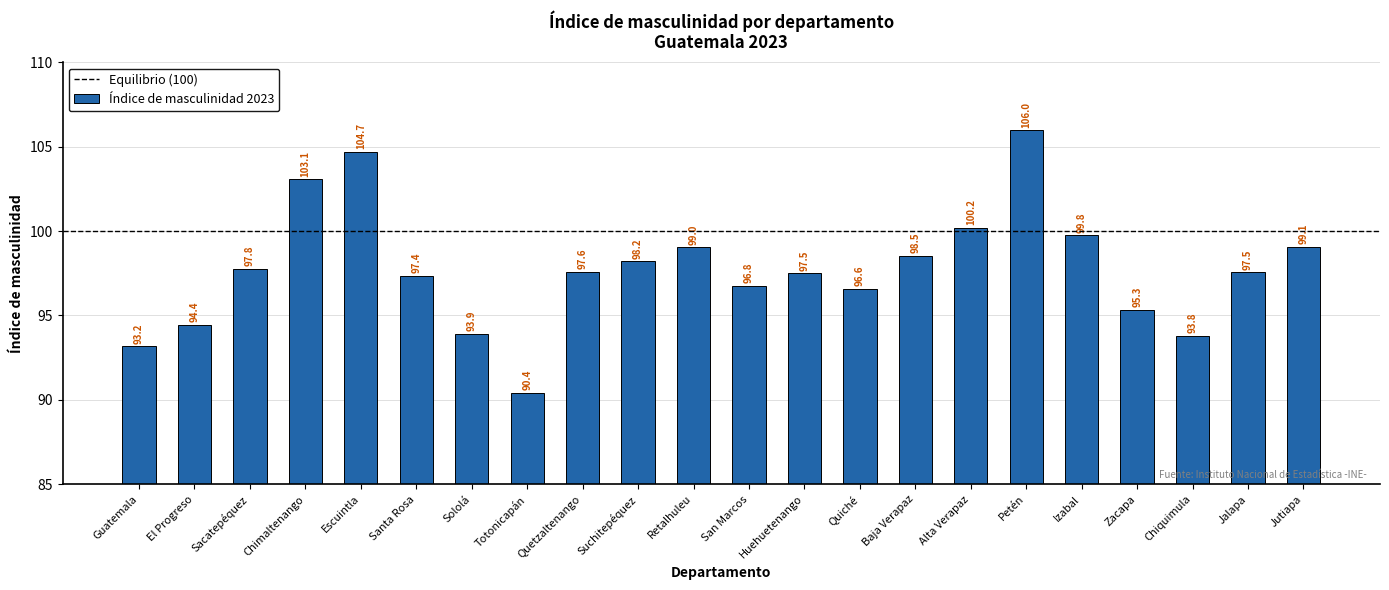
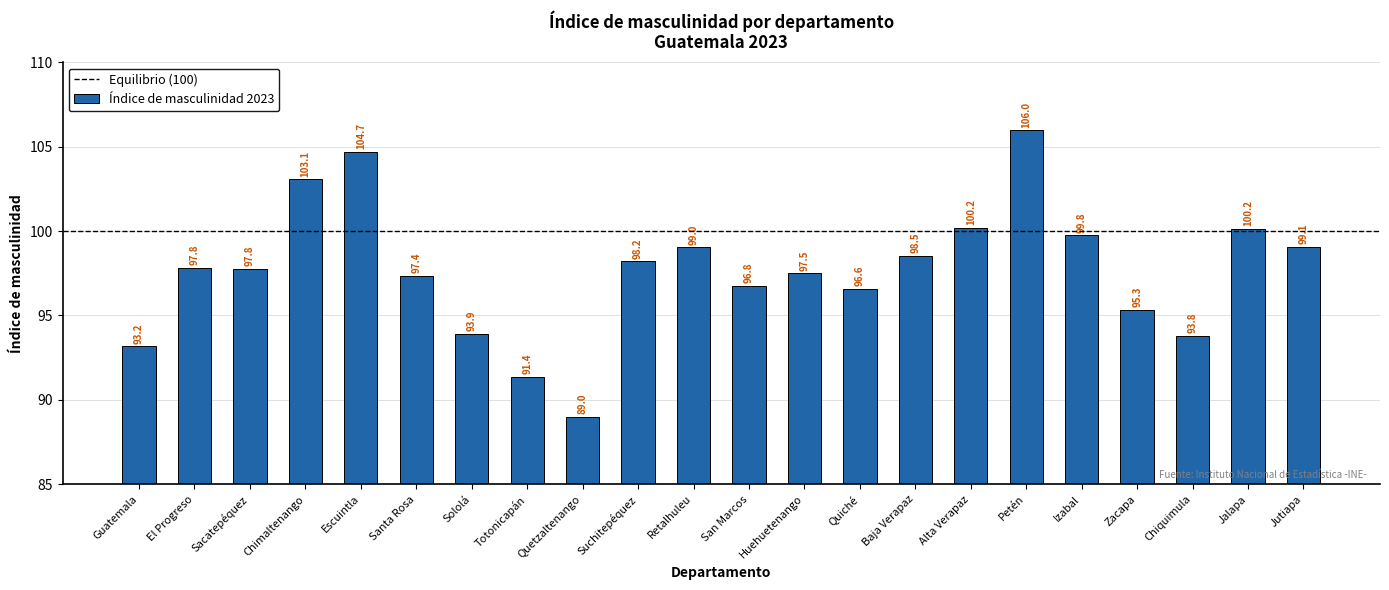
El Progreso: 94.4 -> 97.8
Totonicapán: 90.4 -> 91.4
Quetzaltenango: 97.6 -> 89.0
Jalapa: 97.5 -> 100.2
